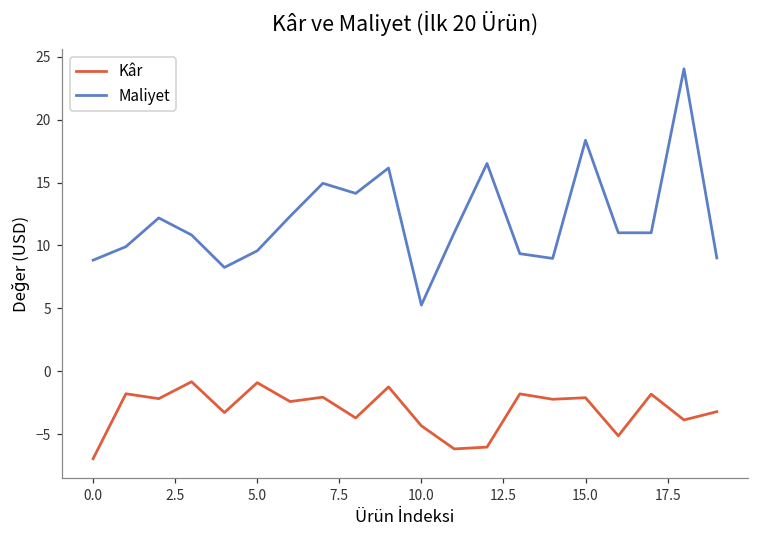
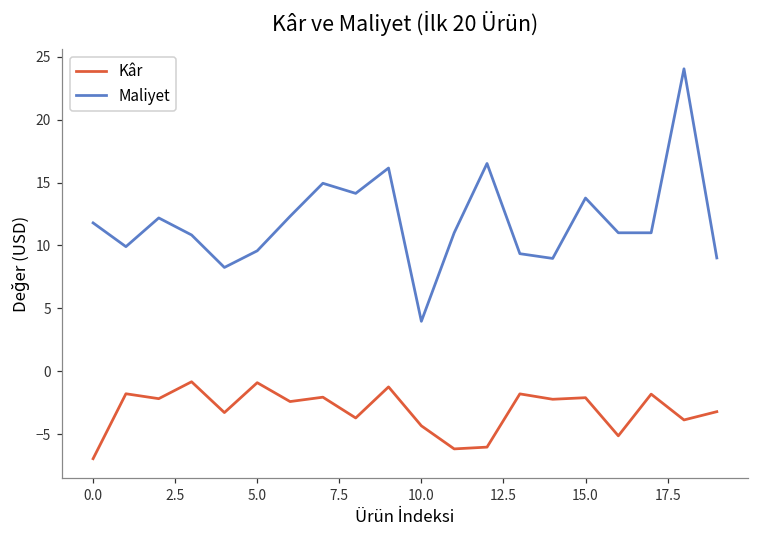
Maliyet, 0.0: 8.8 -> 11.8
Maliyet, 10.0: 5.3 -> 4.0
Maliyet, 15.0: 18.4 -> 13.8
